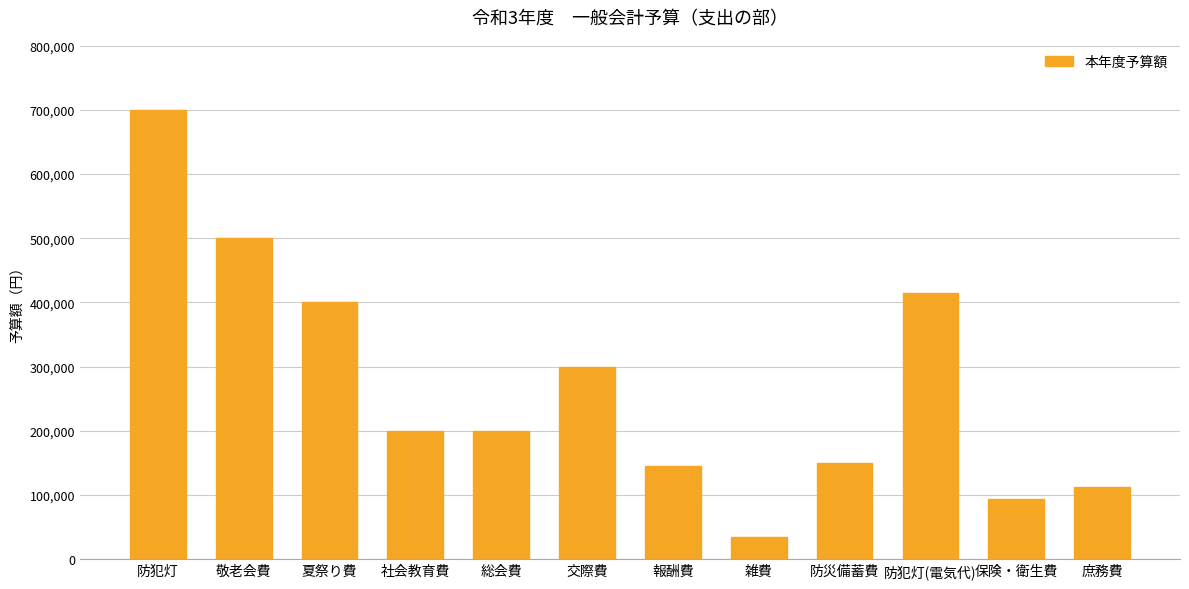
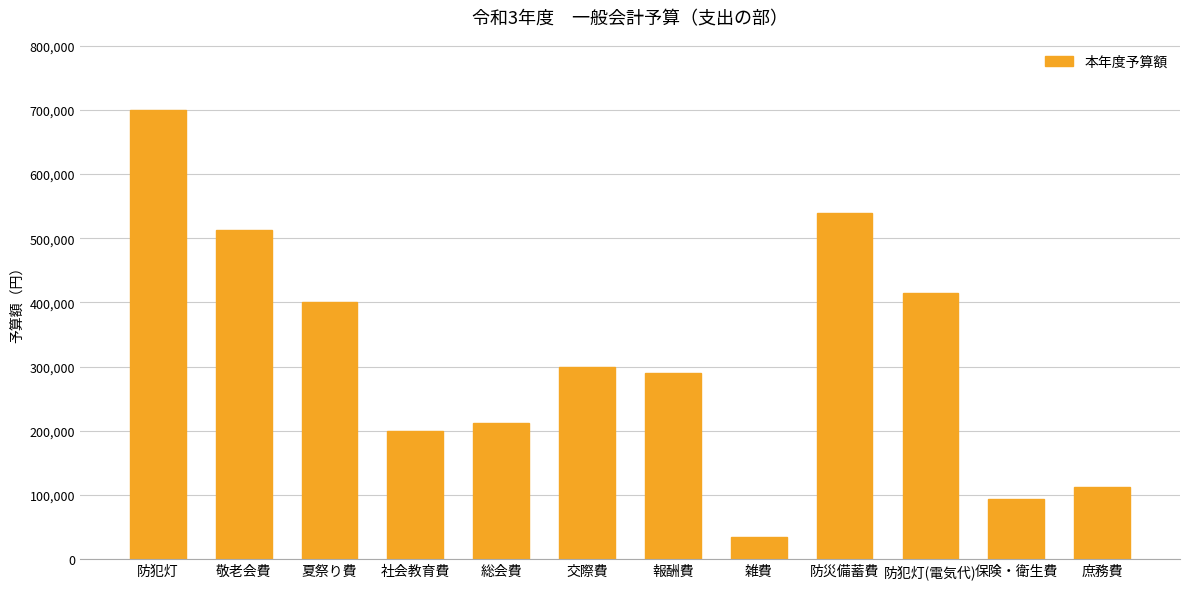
敬老会費: 500,000 -> 510,000
総会費: 200,000 -> 210,000
報酬費: 150,000 -> 290,000
防災備蓄費: 150,000 -> 540,000
